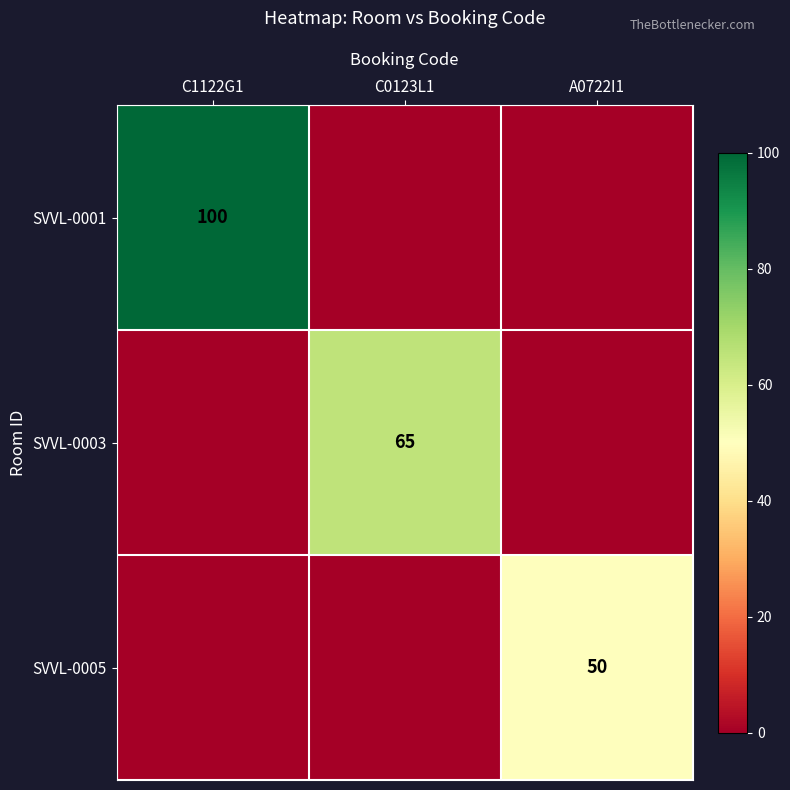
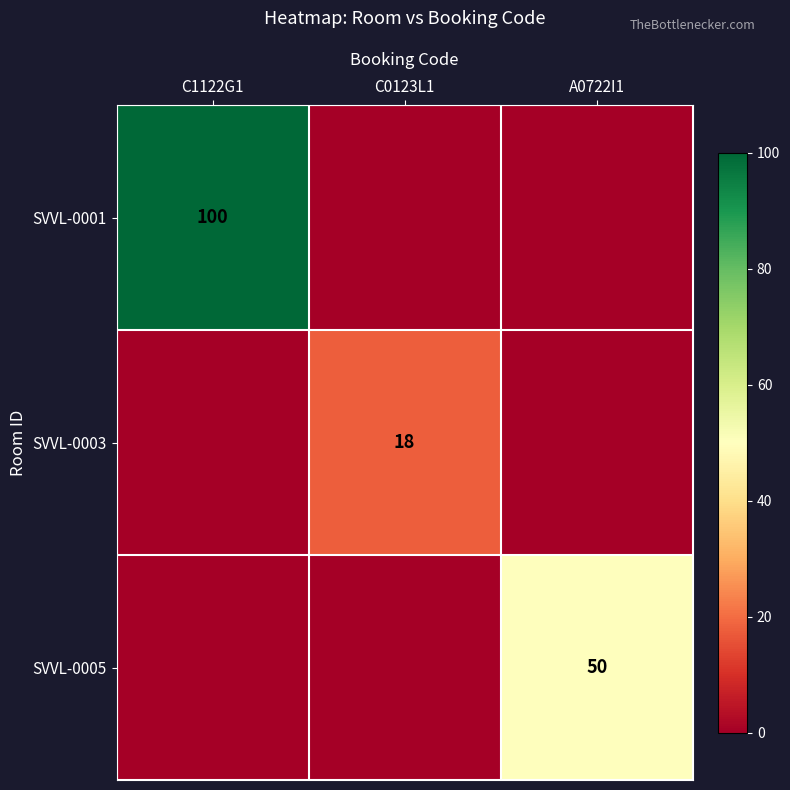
SVVL-0003, C0123L1: 65 -> 18
